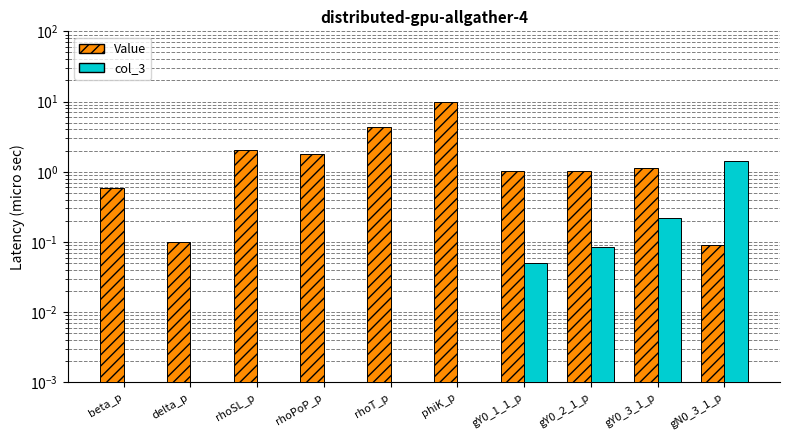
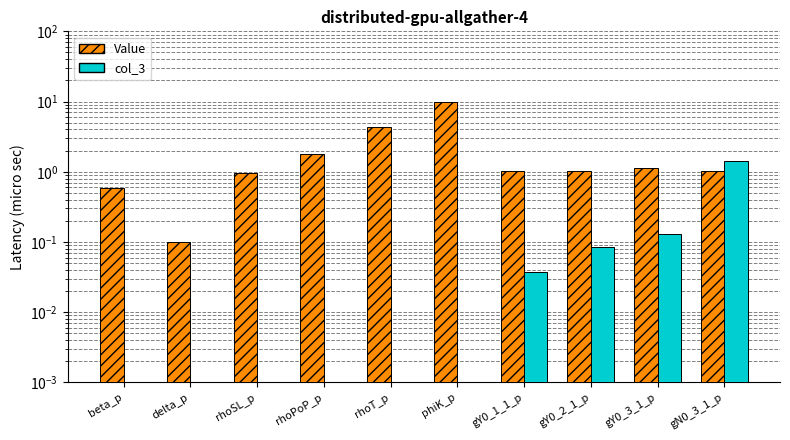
Value, rhoSL_p: 2.1 -> 1.0
col_3, gY0_1_1_p: 0.05 -> 0.04
col_3, gY0_3_1_p: 0.22 -> 0.13
Value, gN0_3_1_p: 0.09 -> 1.0
